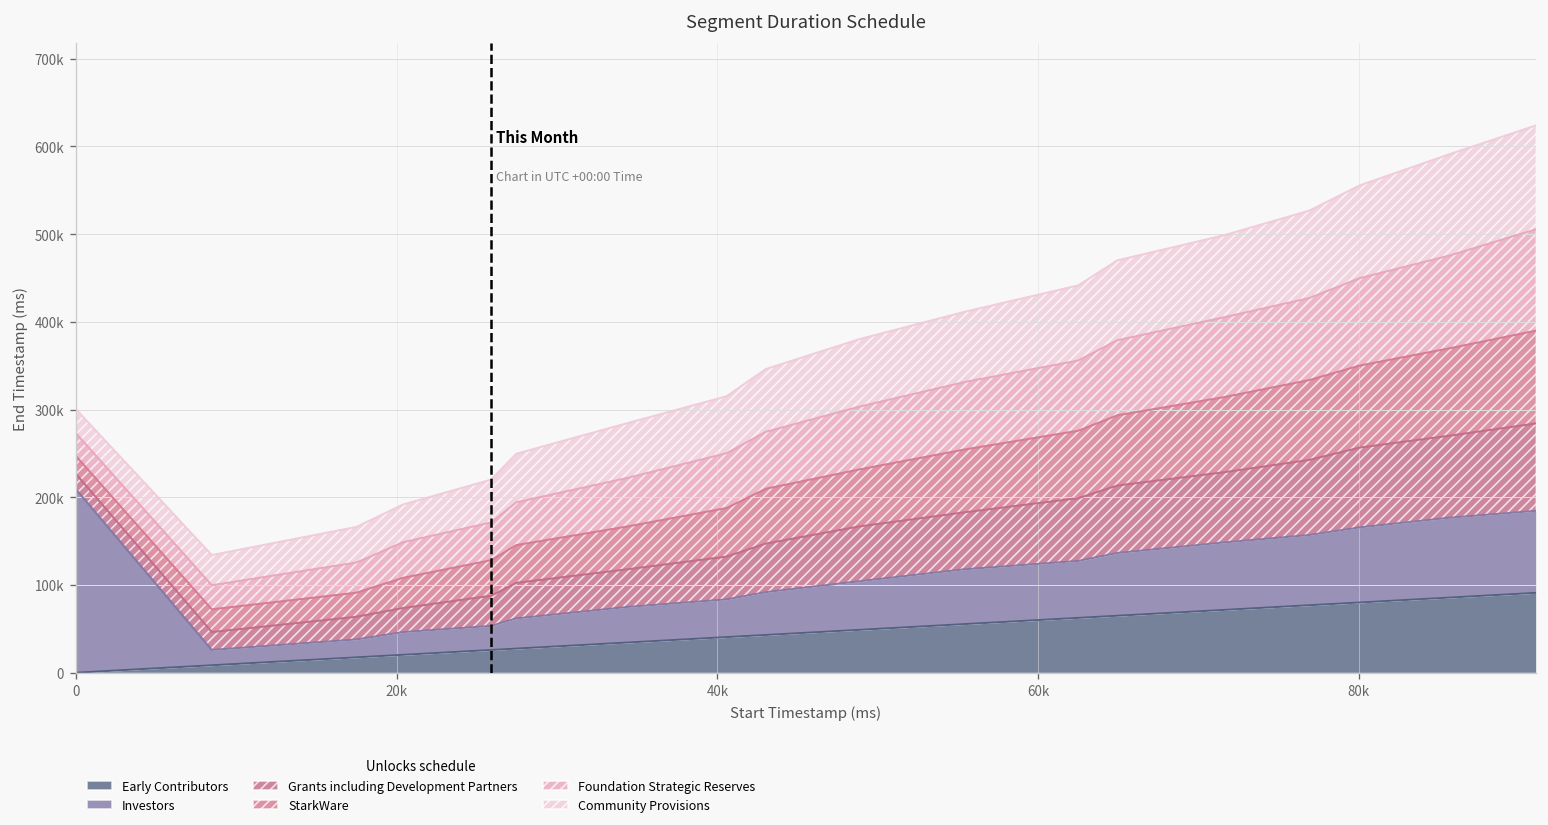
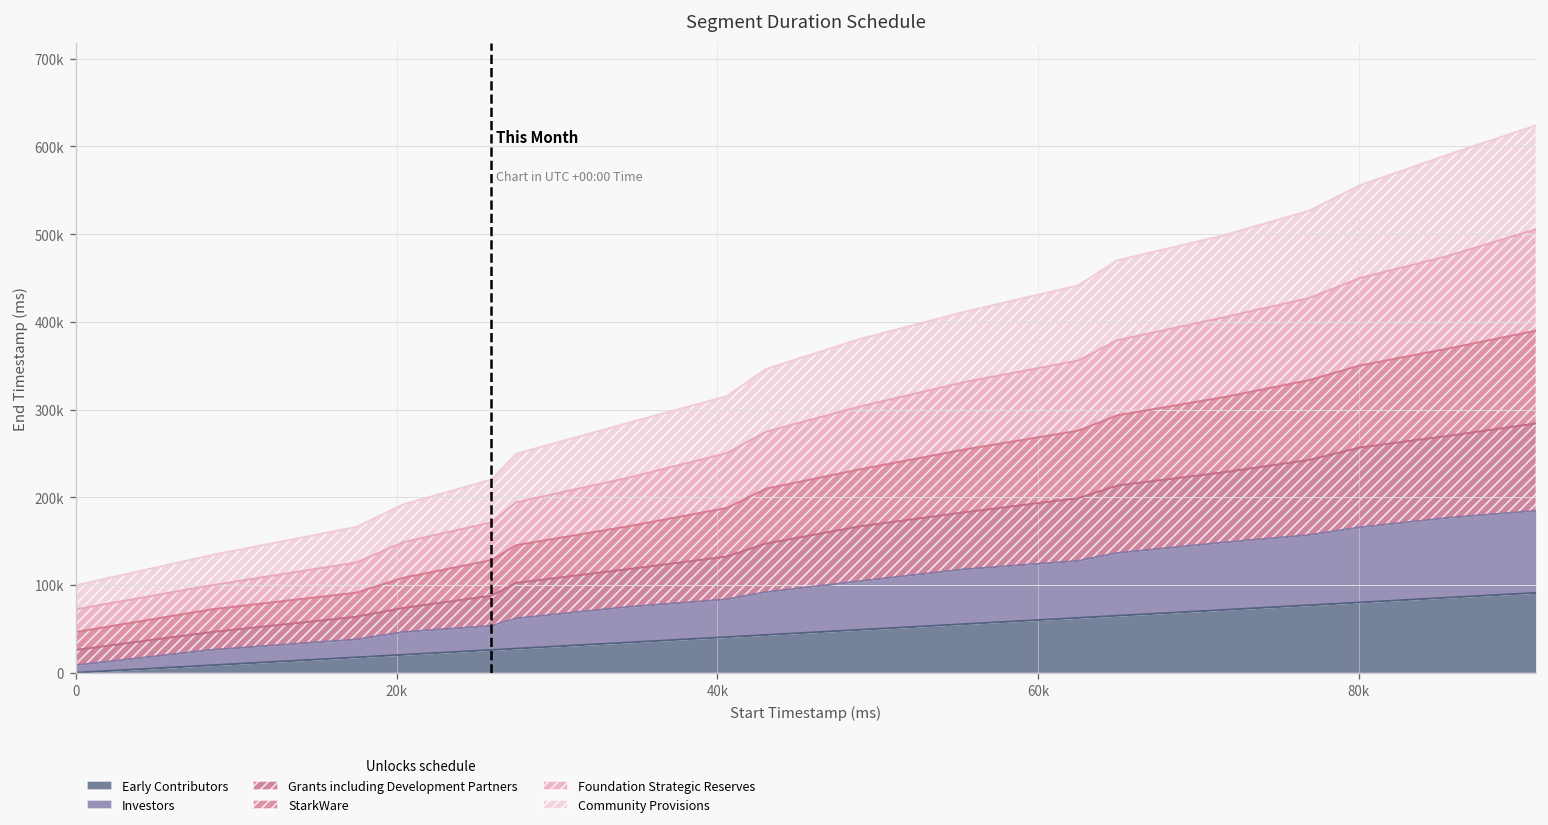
Investors, 0: 210000 -> 10000
